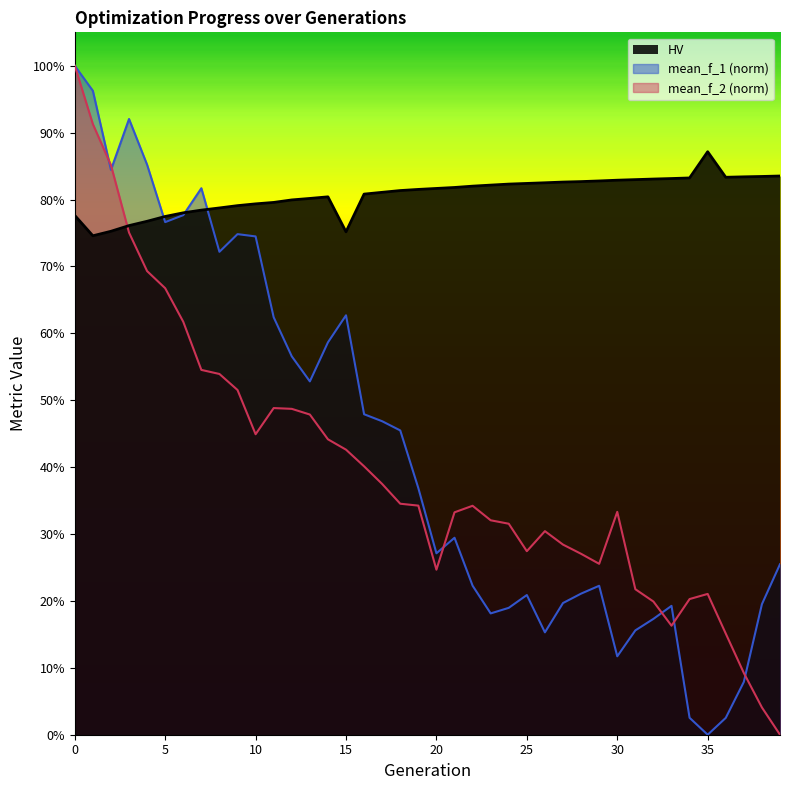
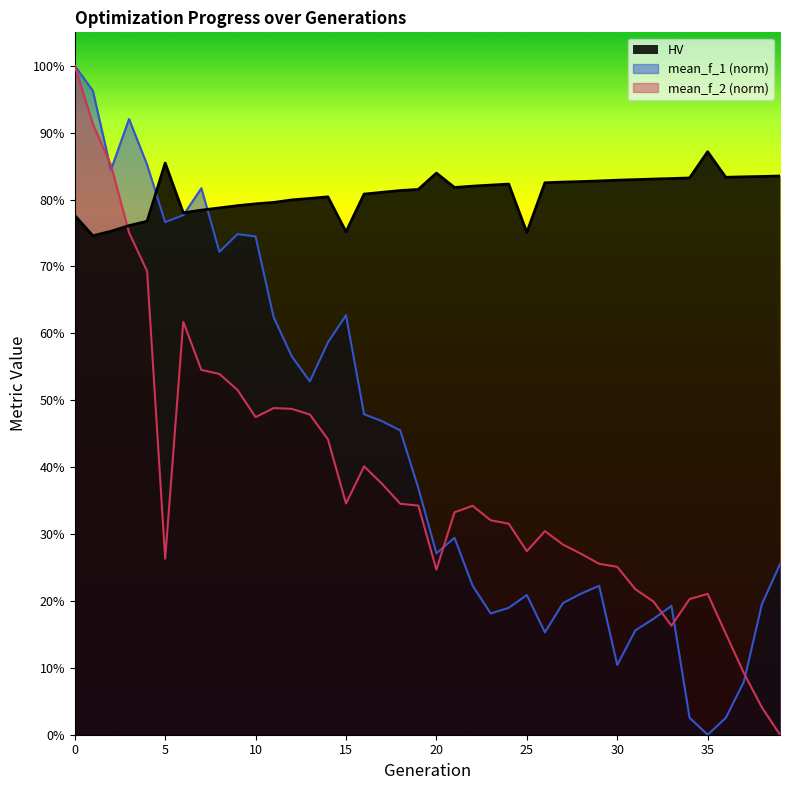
HV, 5: 77% -> 85%
mean_f_2 (norm), 5: 67% -> 26%
mean_f_2 (norm), 10: 45% -> 47%
mean_f_2 (norm), 15: 43% -> 35%
HV, 20: 82% -> 84%
HV, 25: 82% -> 75%
mean_f_1 (norm), 30: 12% -> 10%
mean_f_2 (norm), 30: 33% -> 25%
